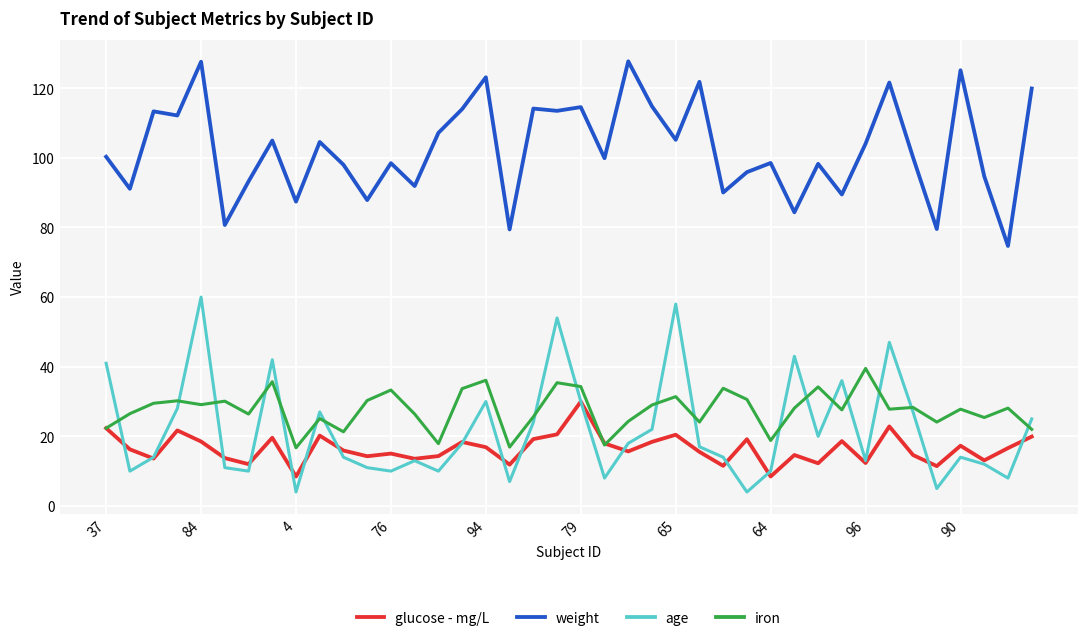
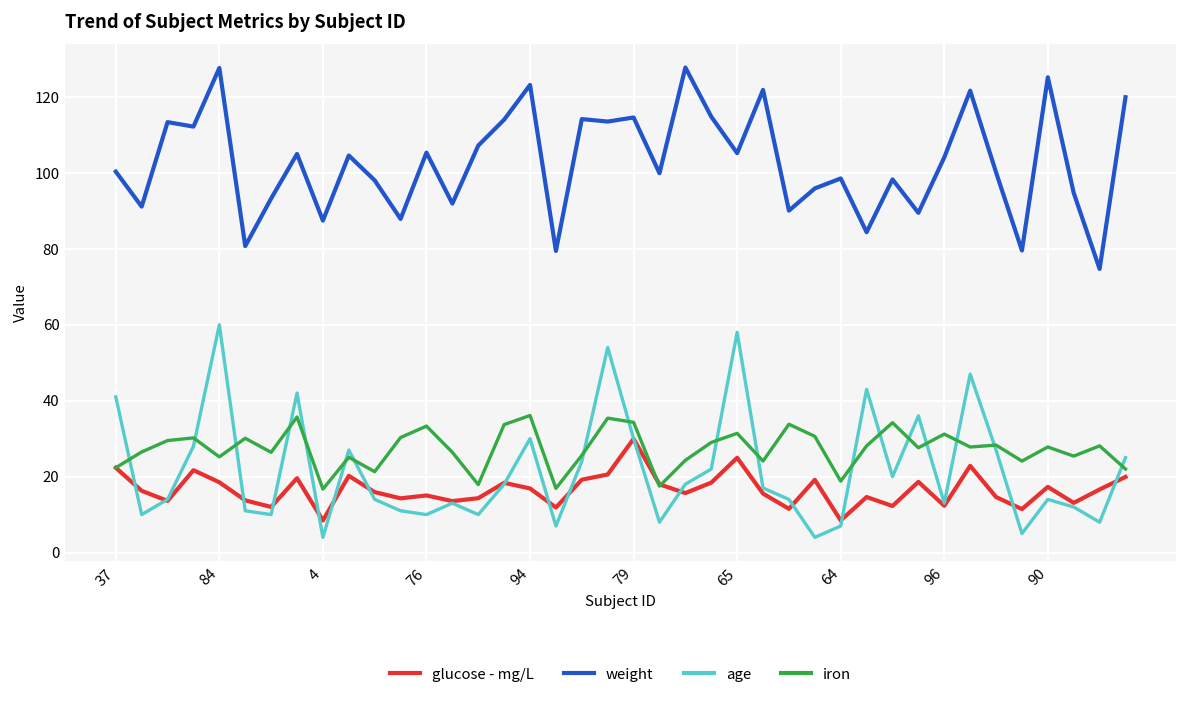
iron, 84: 29 -> 25
weight, 76: 98 -> 105
glucose - mg/L, 65: 20 -> 25
age, 64: 10 -> 7
iron, 96: 40 -> 31
